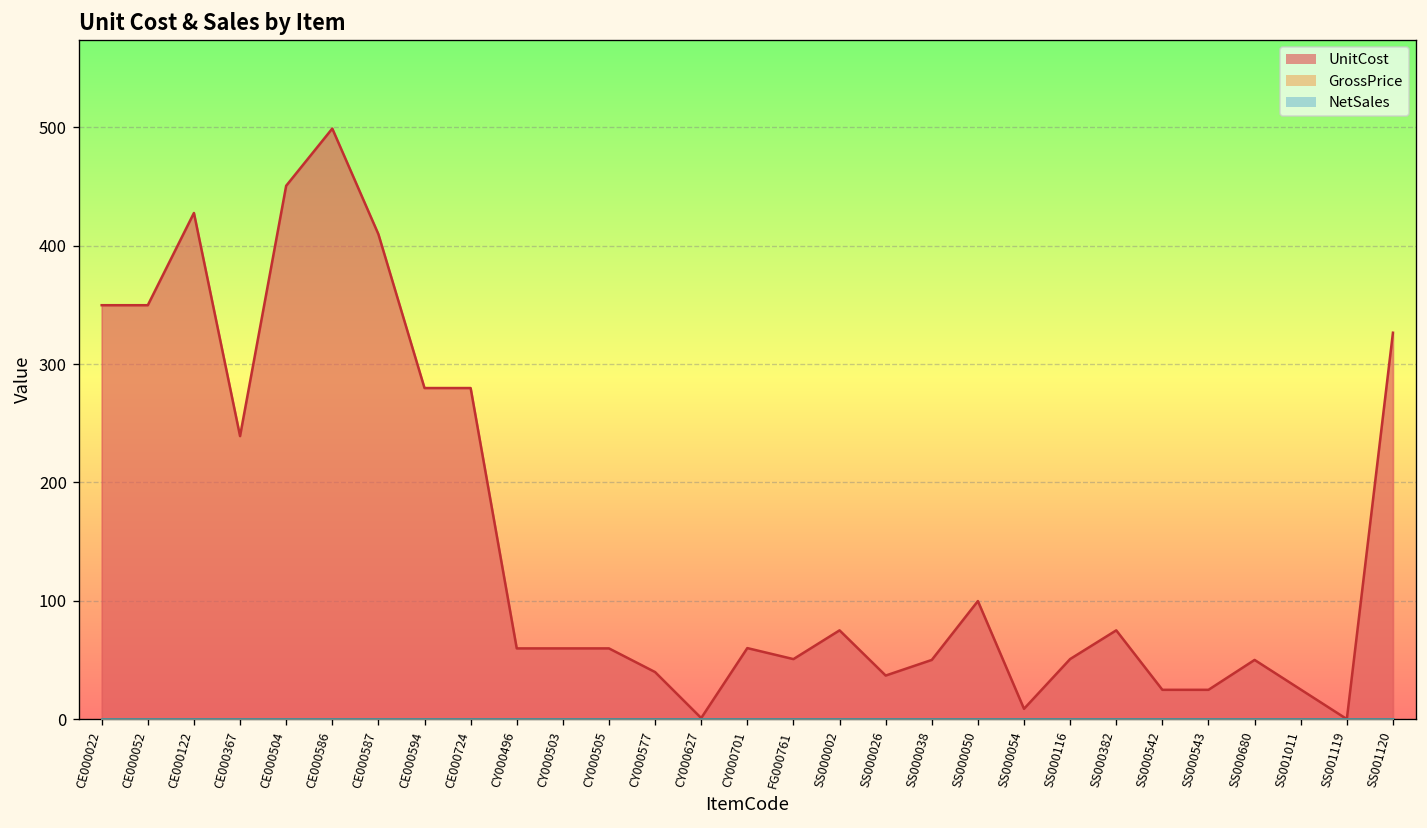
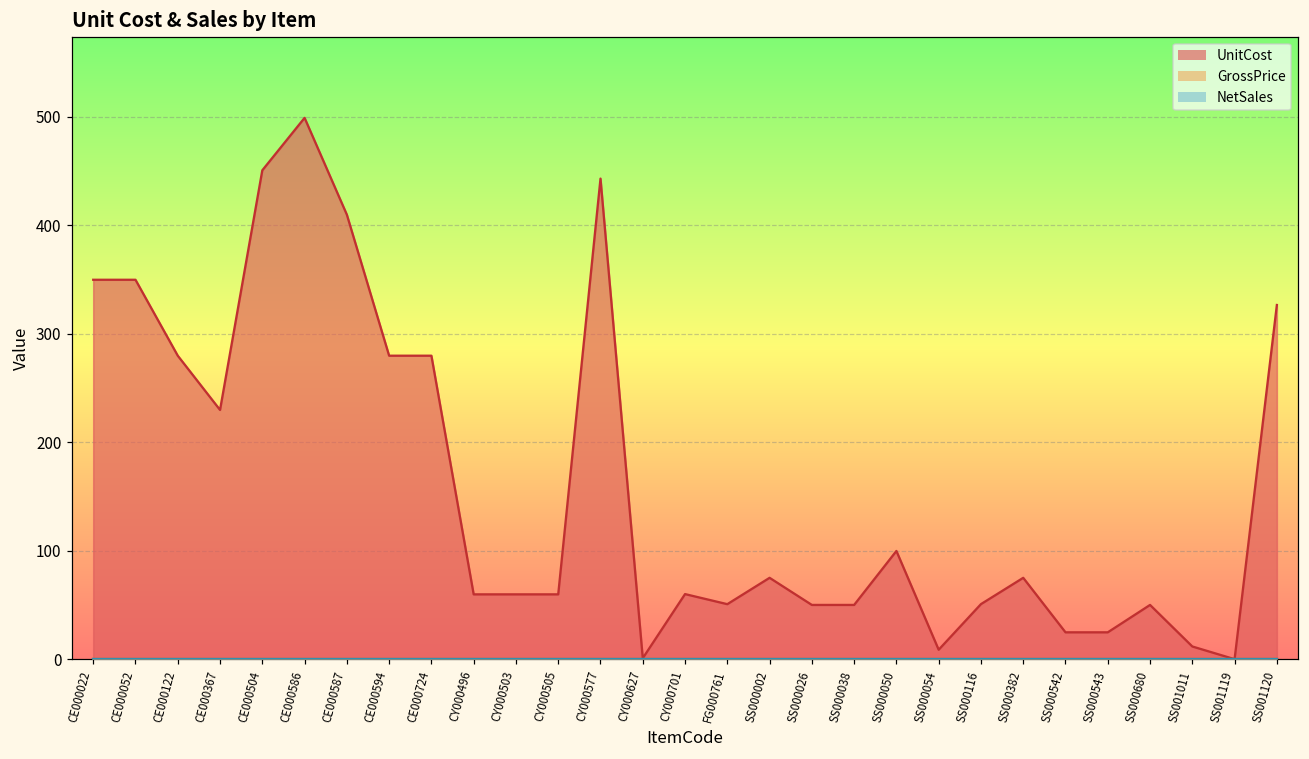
UnitCost, CE000122: 430 -> 280
UnitCost, CE000367: 240 -> 230
UnitCost, CY000577: 40 -> 440
UnitCost, SS000026: 40 -> 50
UnitCost, SS001011: 30 -> 10
